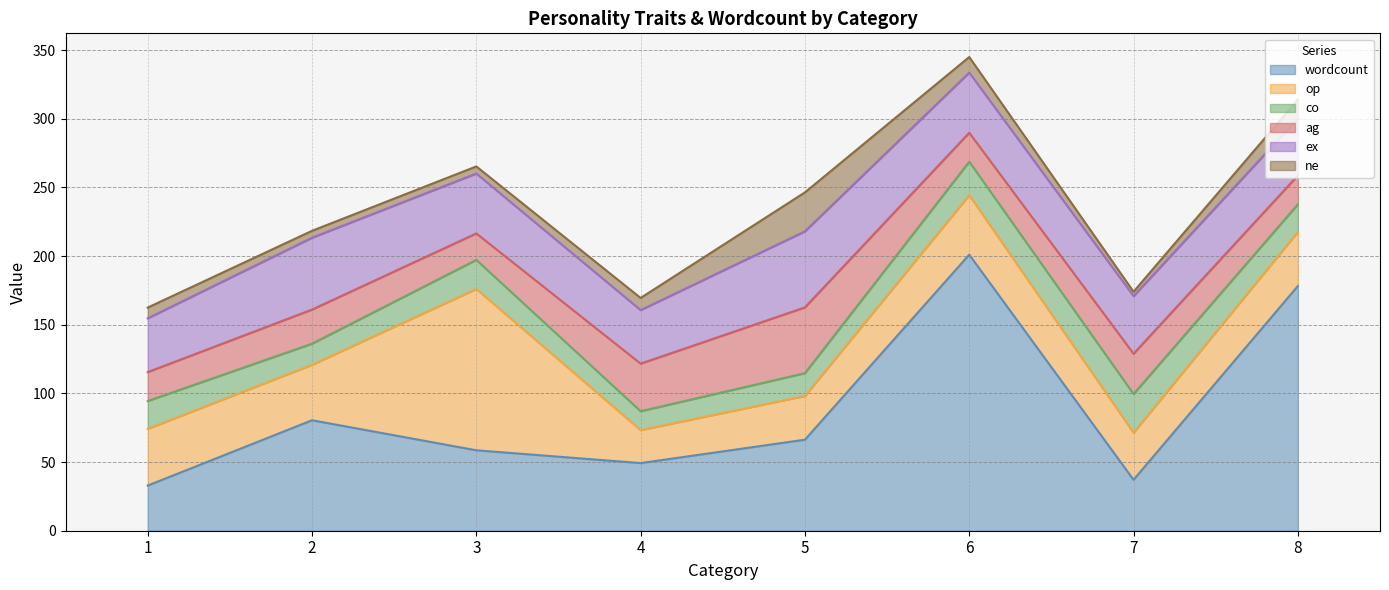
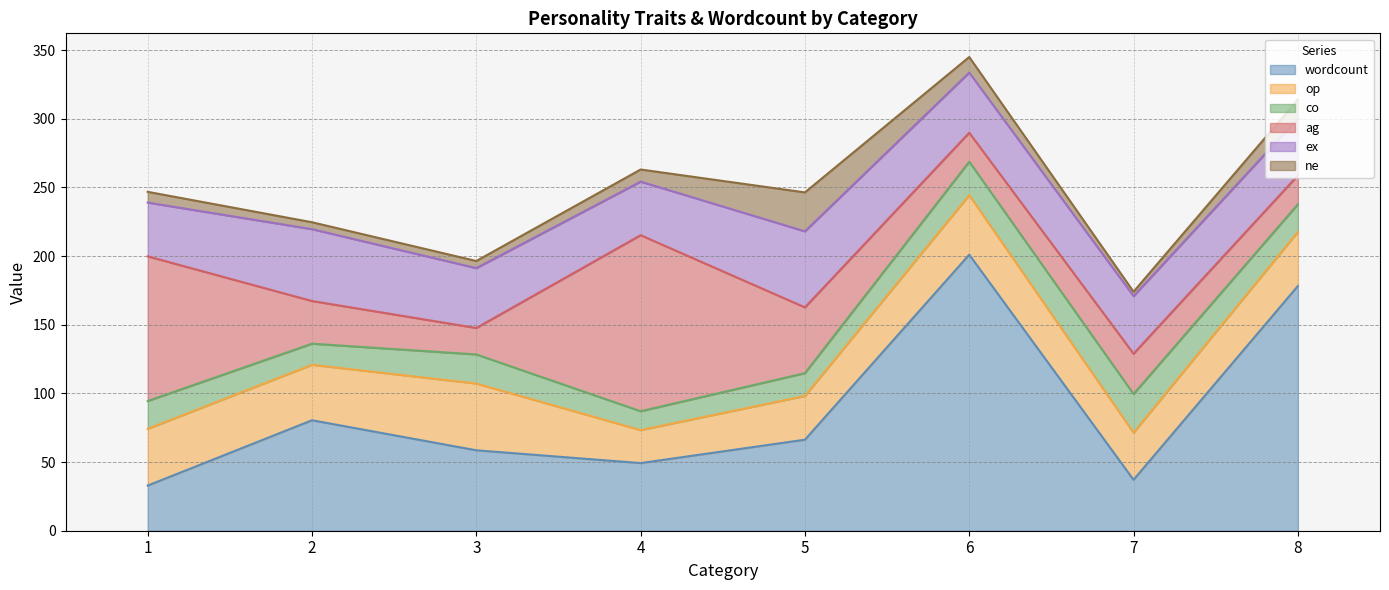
ag, 1: 21 -> 105
ag, 2: 25 -> 31
op, 3: 117 -> 49
ag, 4: 35 -> 128
